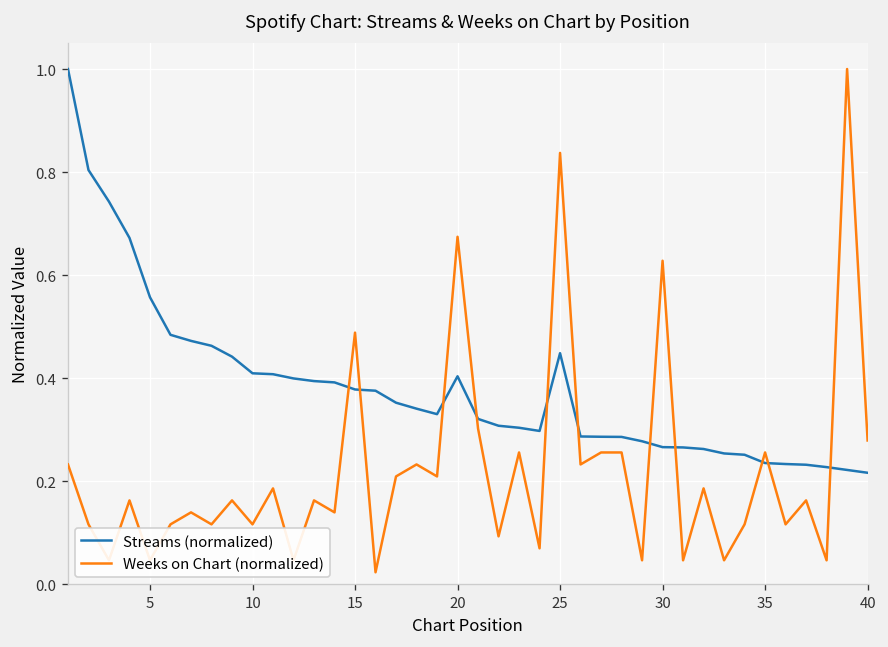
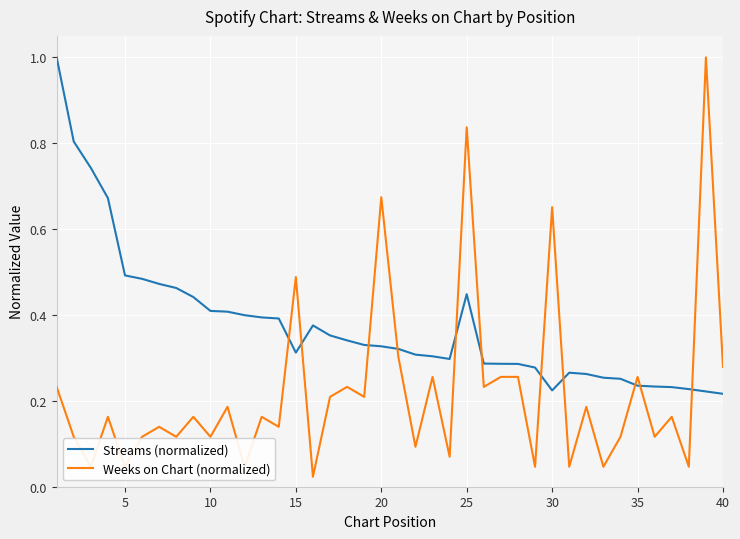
Streams (normalized), 5: 0.56 -> 0.49
Streams (normalized), 15: 0.38 -> 0.31
Streams (normalized), 20: 0.40 -> 0.33
Streams (normalized), 30: 0.27 -> 0.22
Weeks on Chart (normalized), 30: 0.63 -> 0.65
